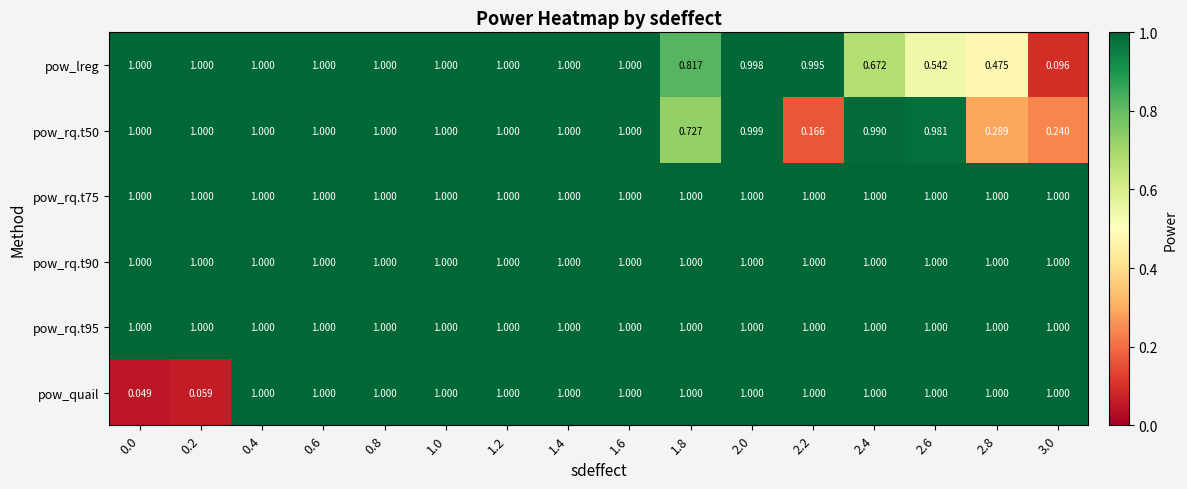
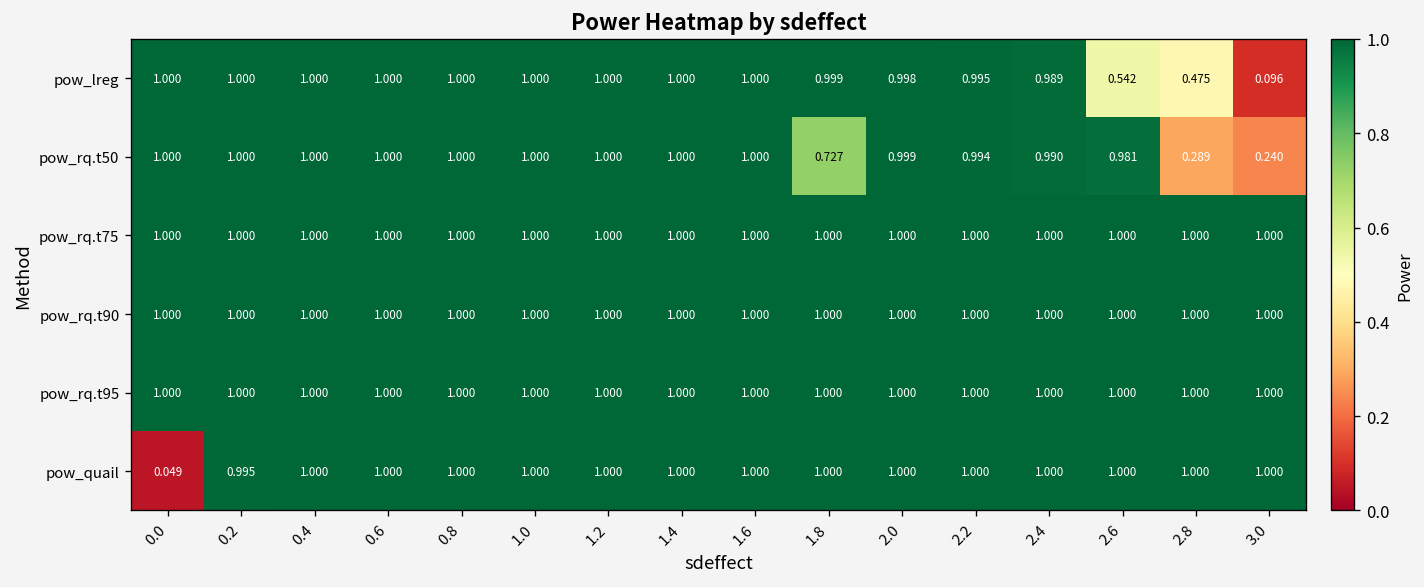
pow_lreg, 1.8: 0.817 -> 0.999
pow_lreg, 2.4: 0.672 -> 0.989
pow_rq.t50, 2.2: 0.166 -> 0.994
pow_quail, 0.2: 0.059 -> 0.995
